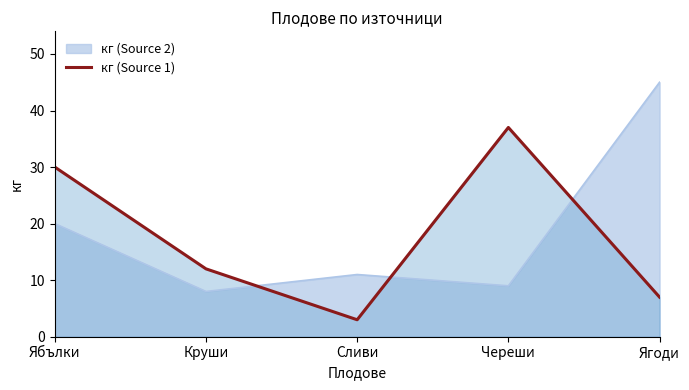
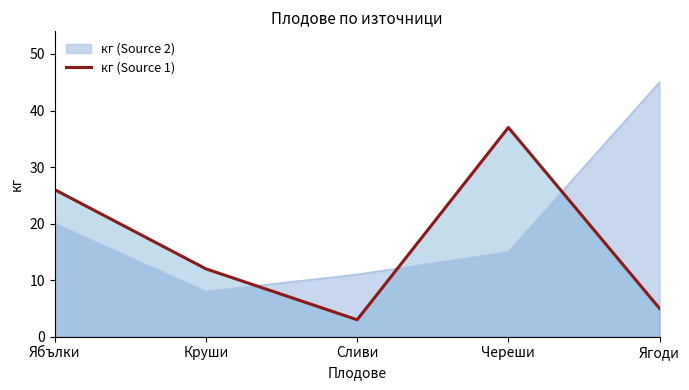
кг (Source 1), Ябълки: 30 -> 26
кг (Source 2), Череши: 9 -> 15
кг (Source 1), Ягоди: 7 -> 5
